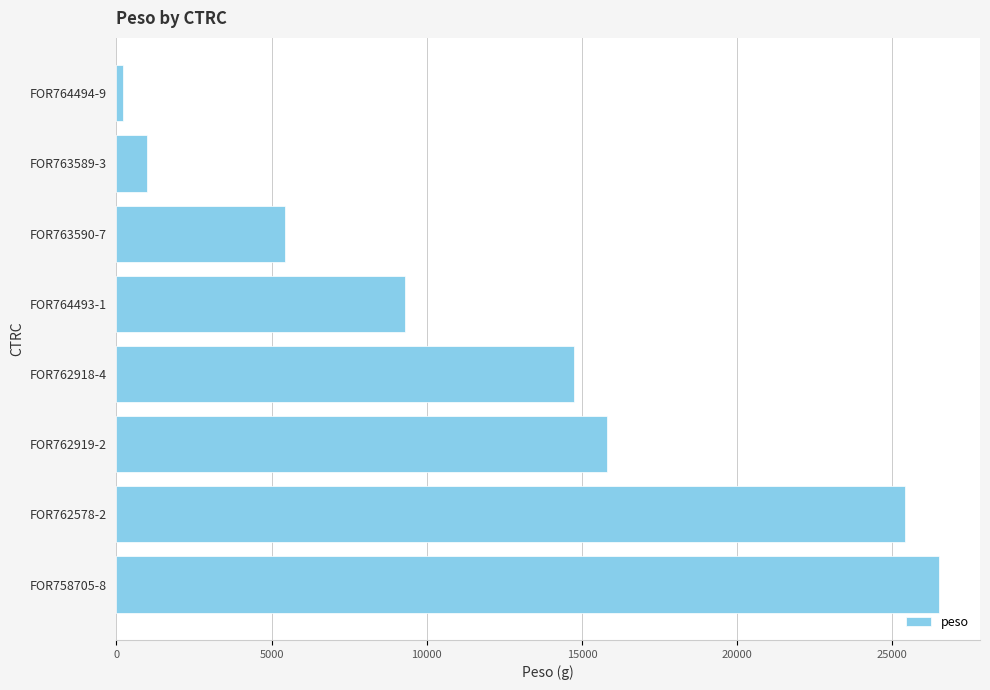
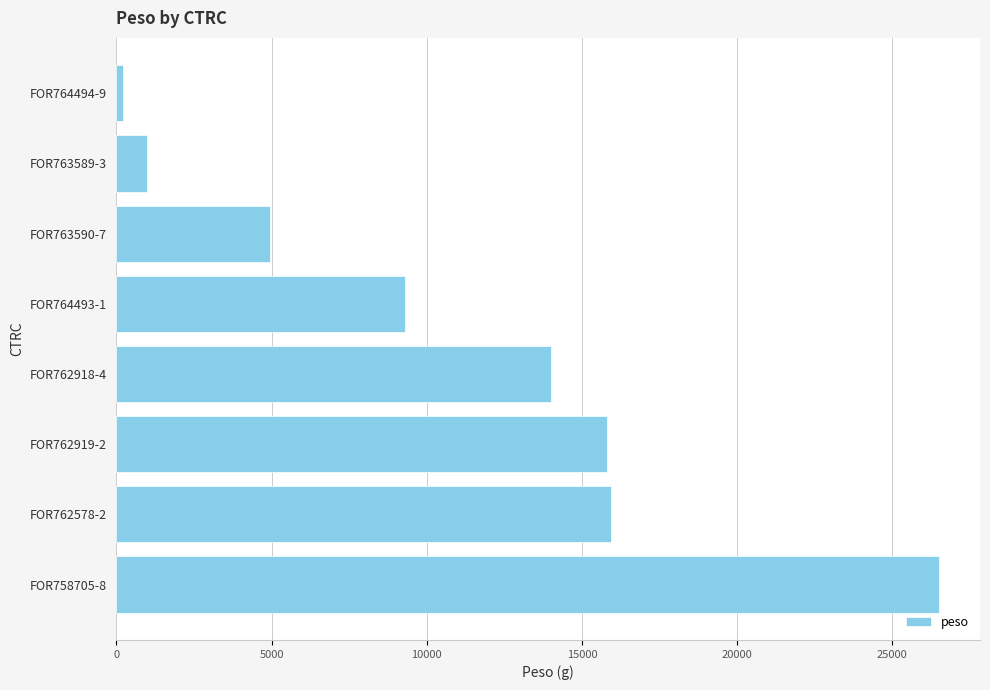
FOR763590-7: 5400 -> 5000
FOR762918-4: 14800 -> 14000
FOR762578-2: 25400 -> 15900
